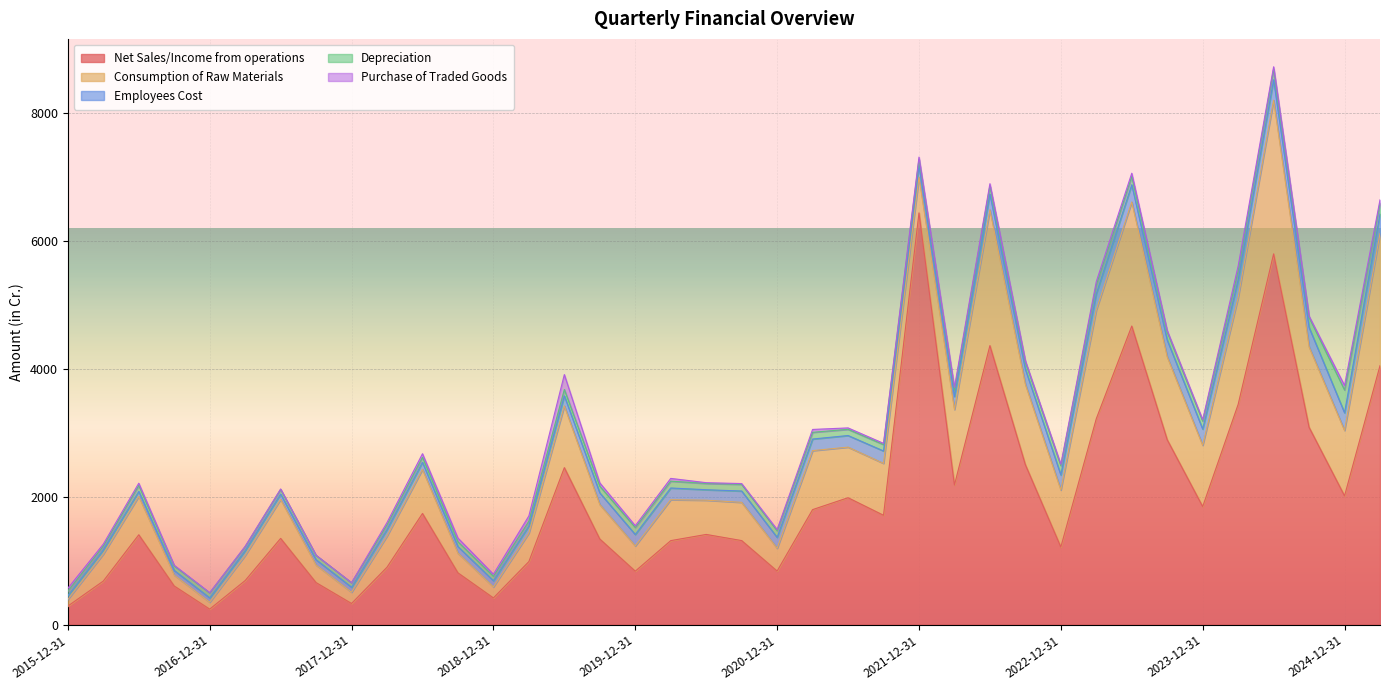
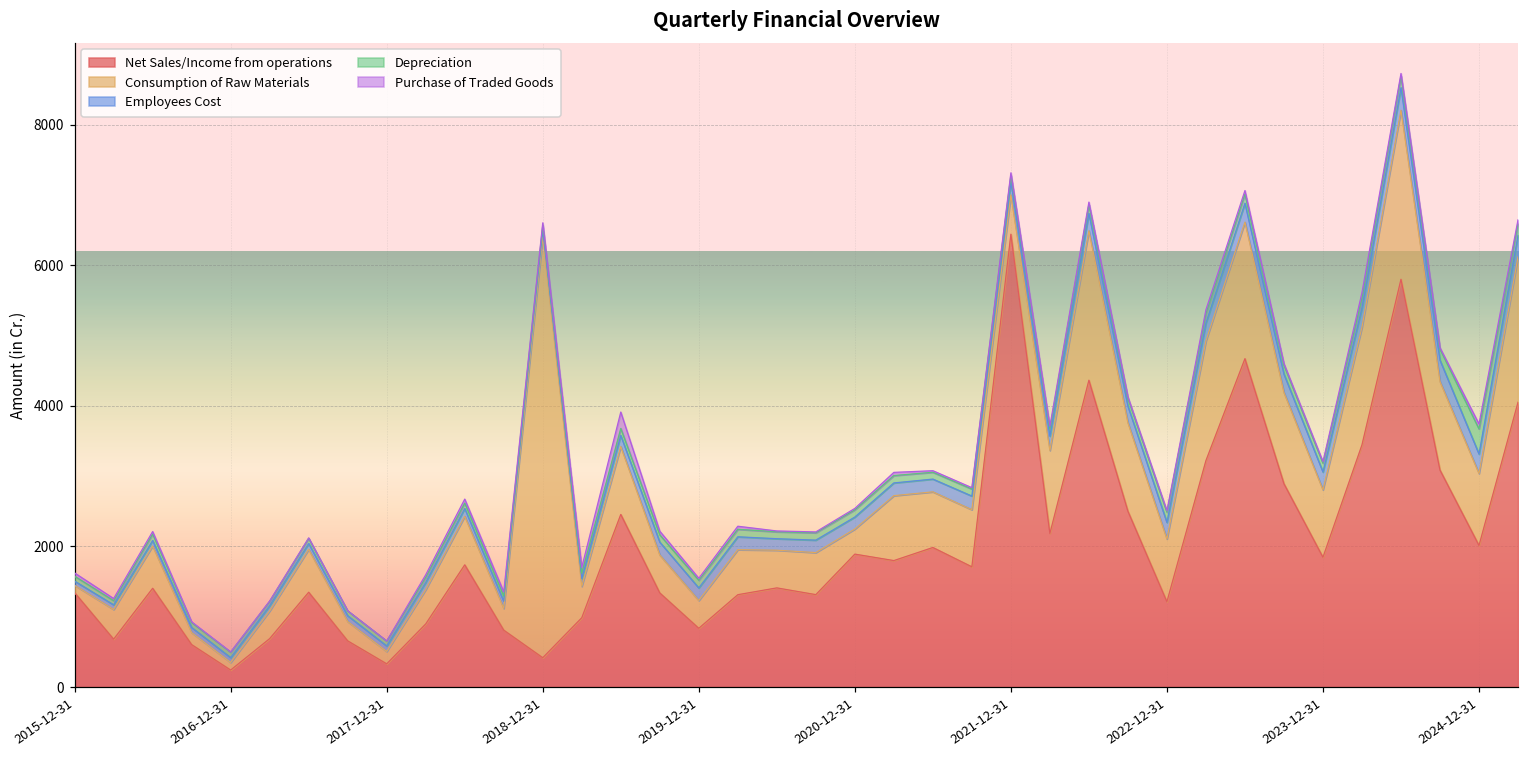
Net Sales/Income from operations, 2015-12-31: 300 -> 1300
Consumption of Raw Materials, 2018-12-31: 200 -> 6000
Net Sales/Income from operations, 2020-12-31: 800 -> 1900
